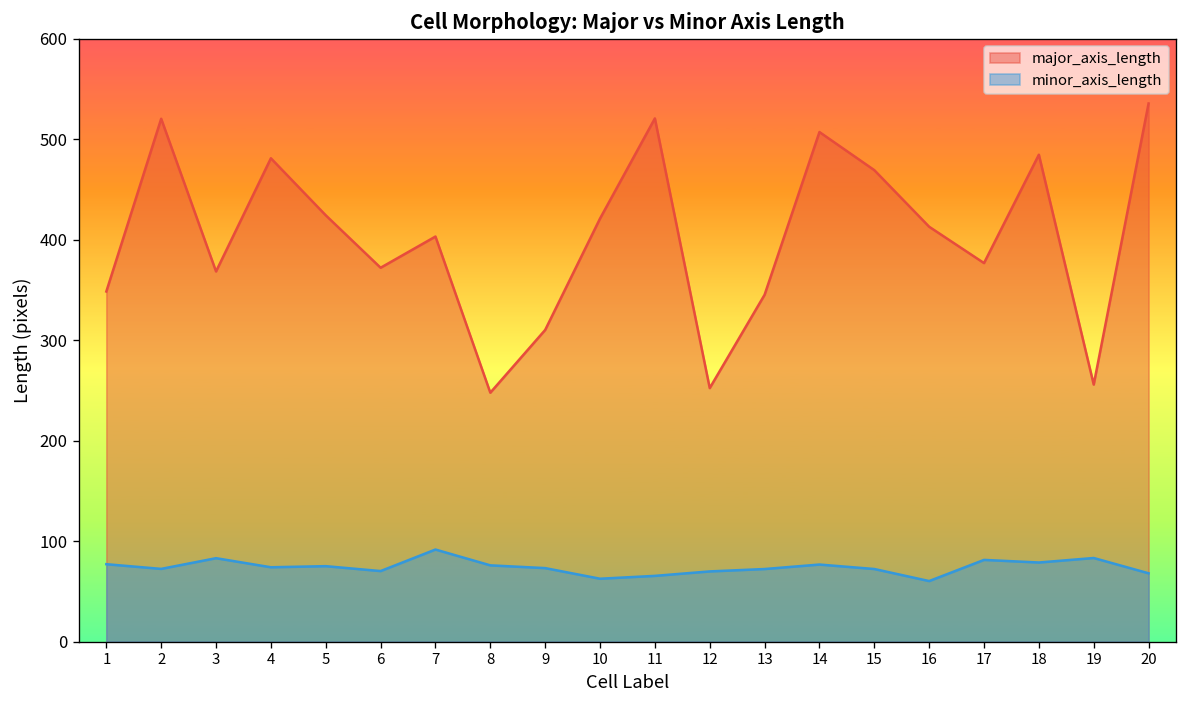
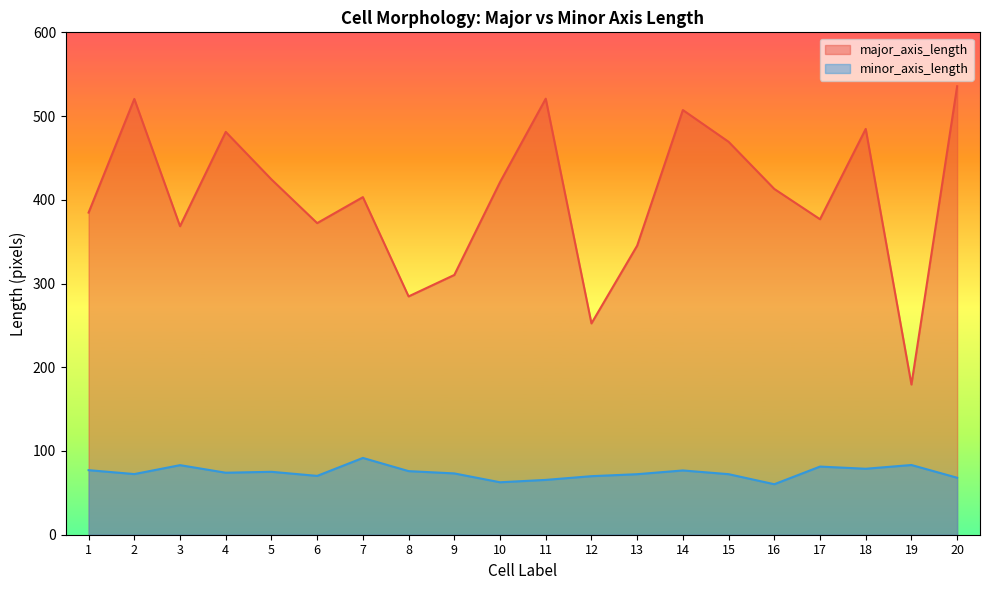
major_axis_length, 1: 350 -> 380
major_axis_length, 8: 250 -> 280
major_axis_length, 19: 260 -> 180
